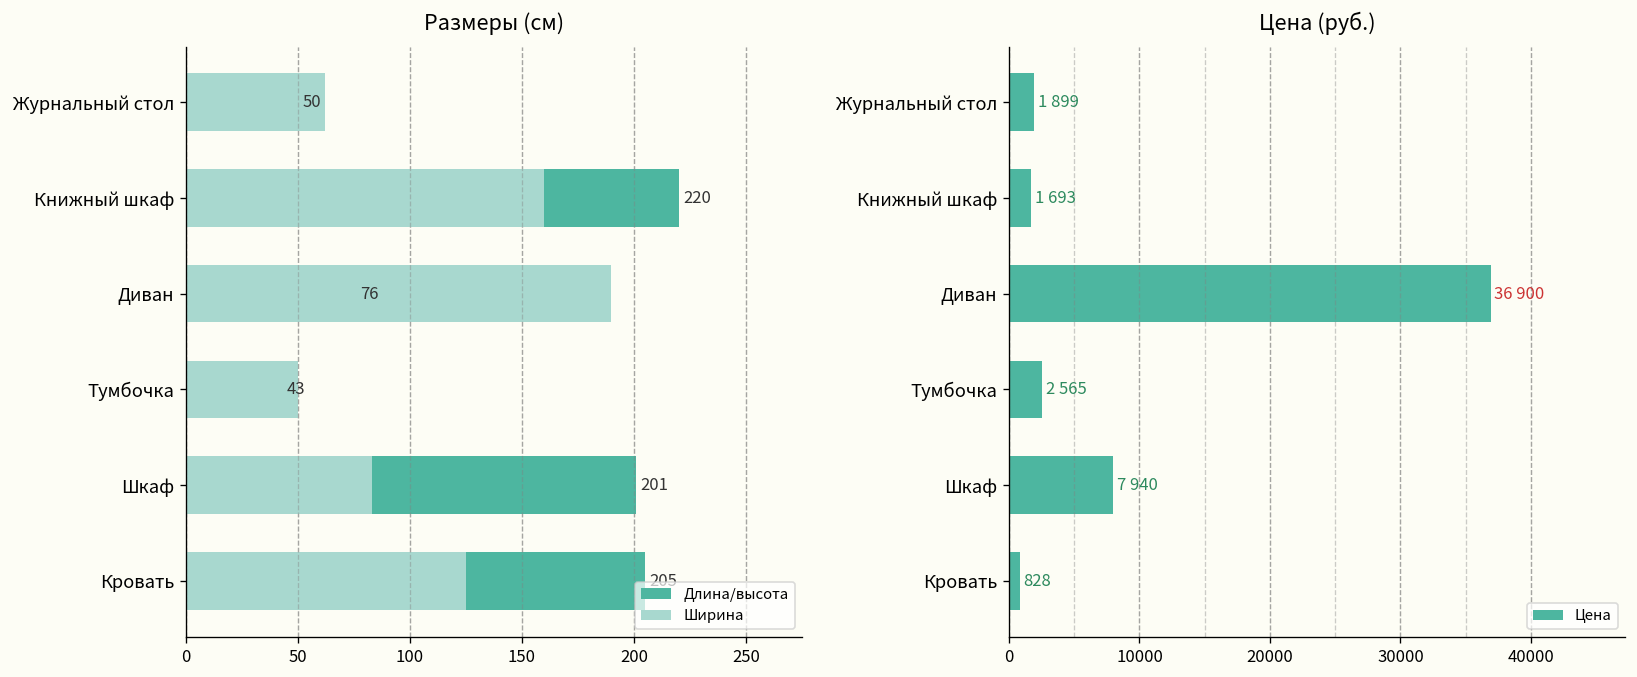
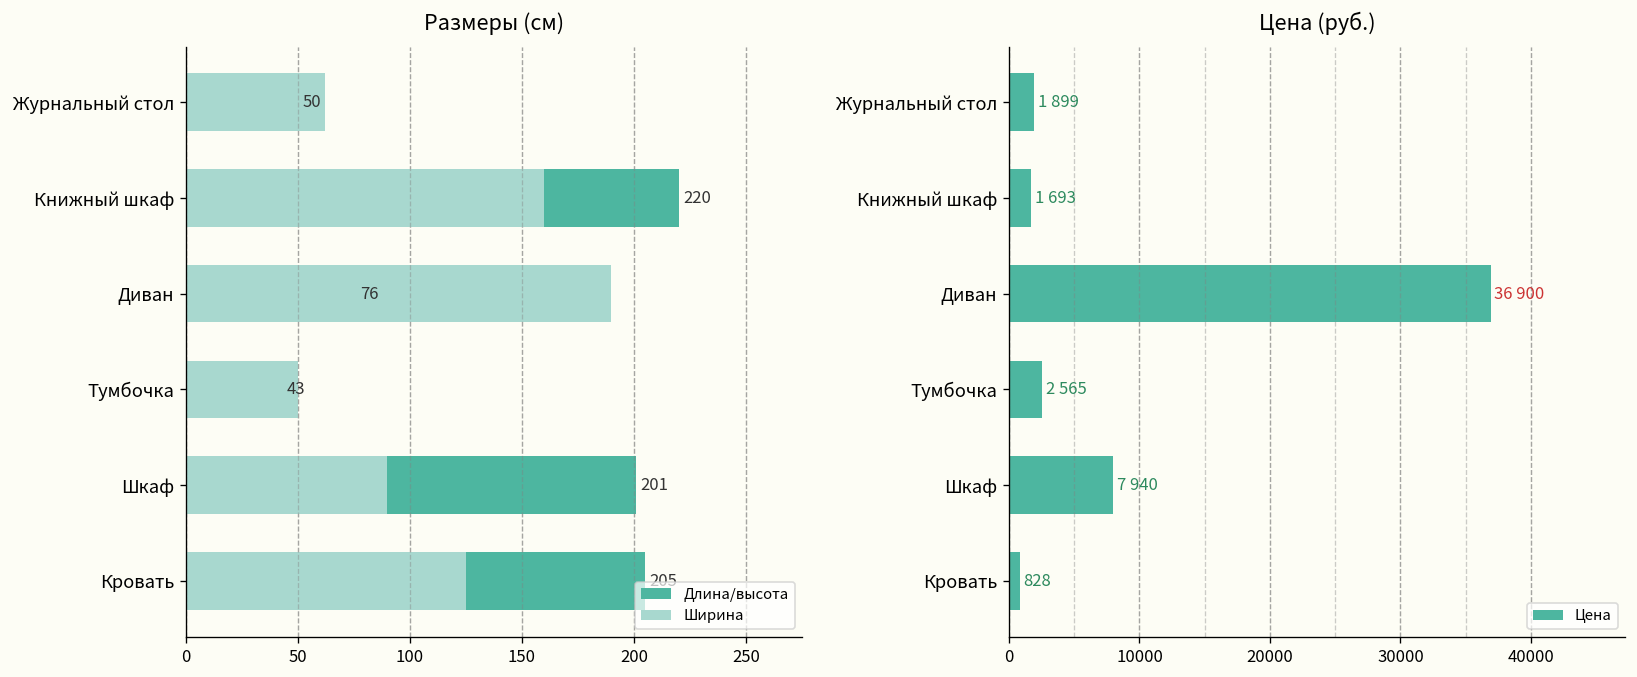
Размеры (см), Ширина, Шкаф: 83 -> 90
